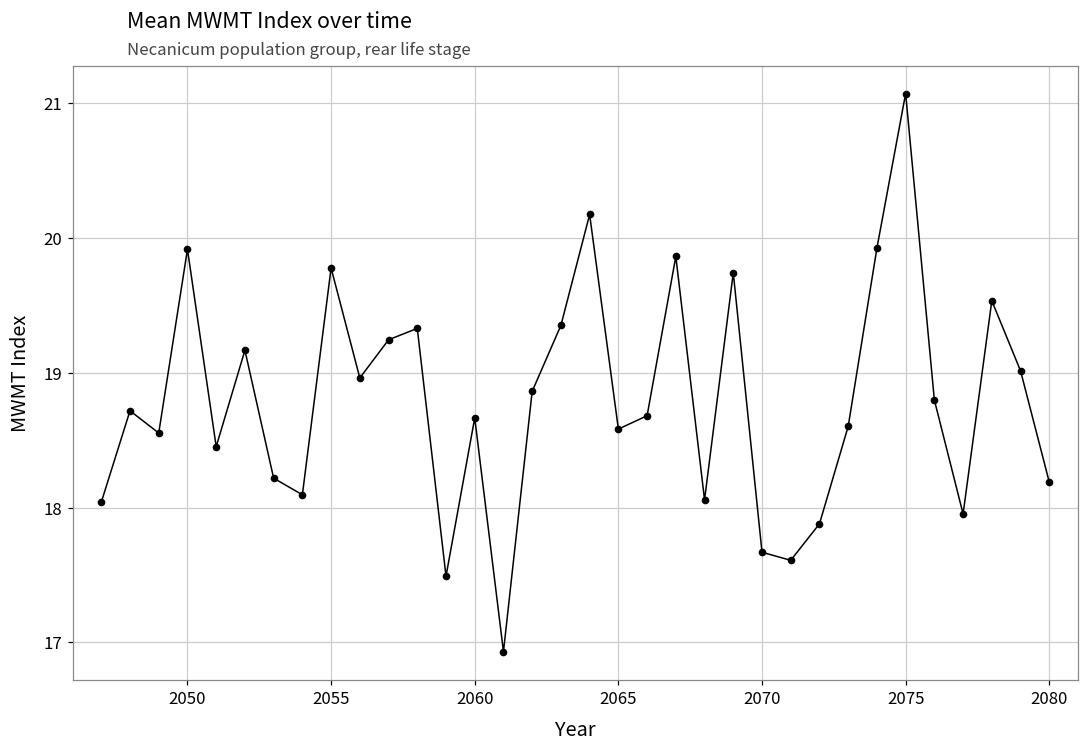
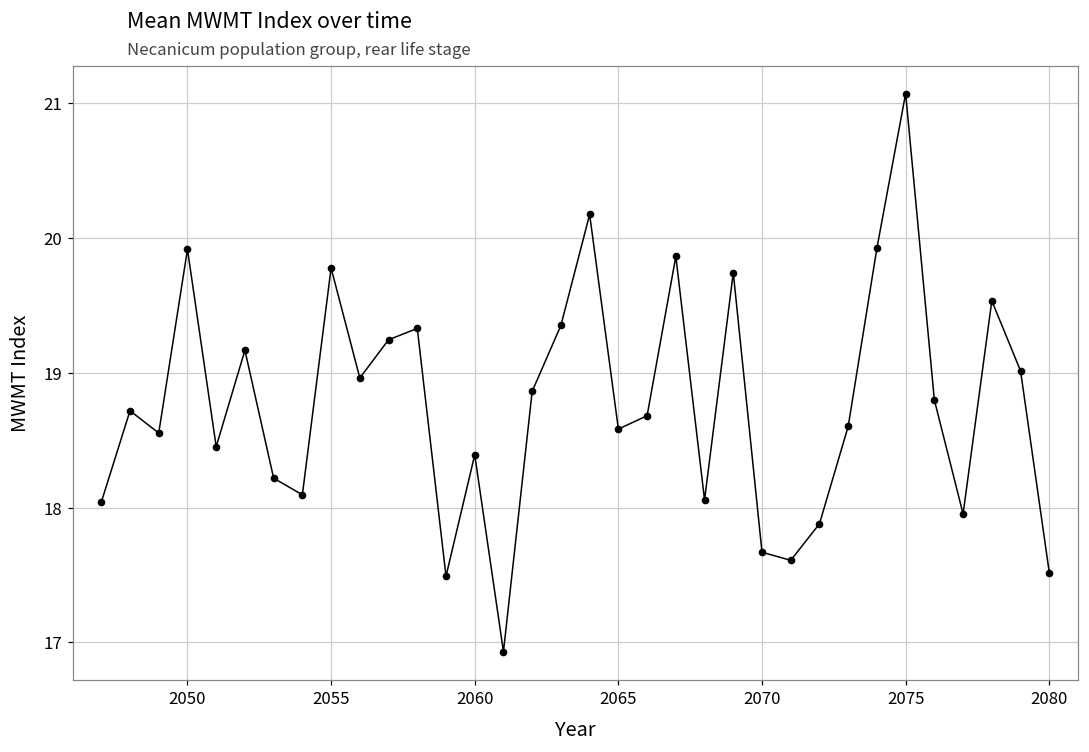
2060: 18.67 -> 18.39
2080: 18.19 -> 17.52
